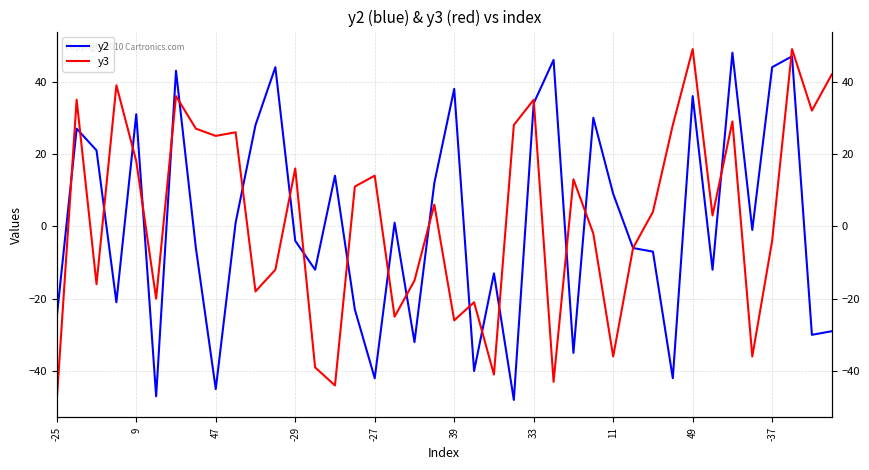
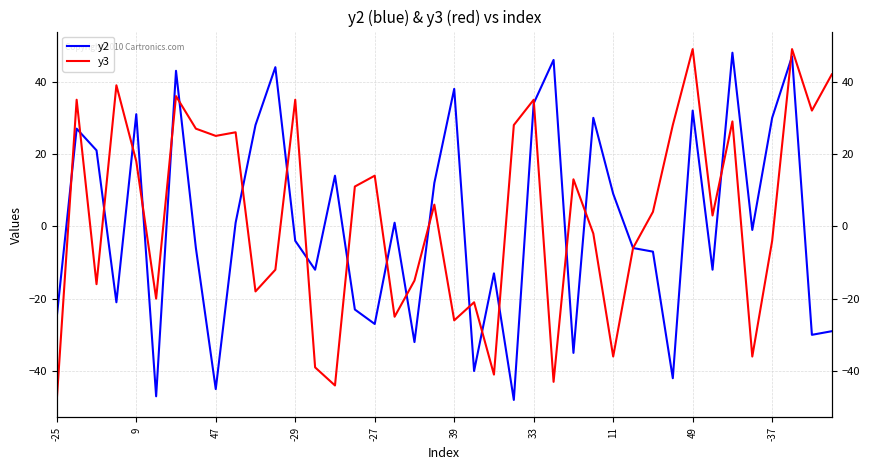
y3, -29: 16 -> 35
y2, -27: -42 -> -27
y2, 49: 36 -> 32
y2, -37: 44 -> 30
